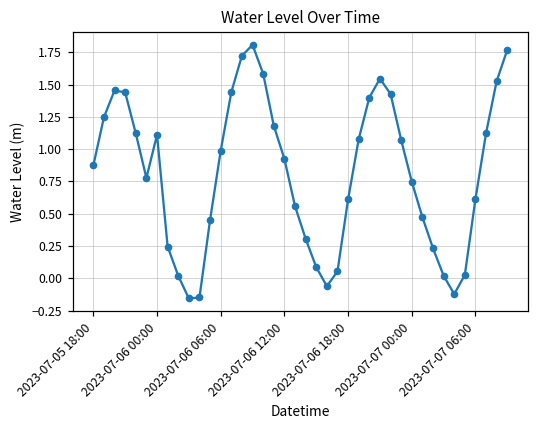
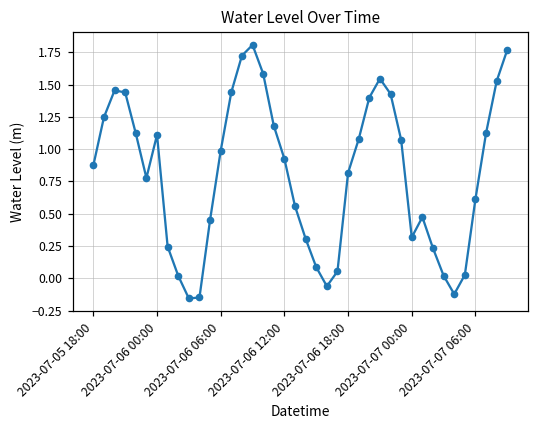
2023-07-06 18:00: 0.61 -> 0.82
2023-07-07 00:00: 0.75 -> 0.32
